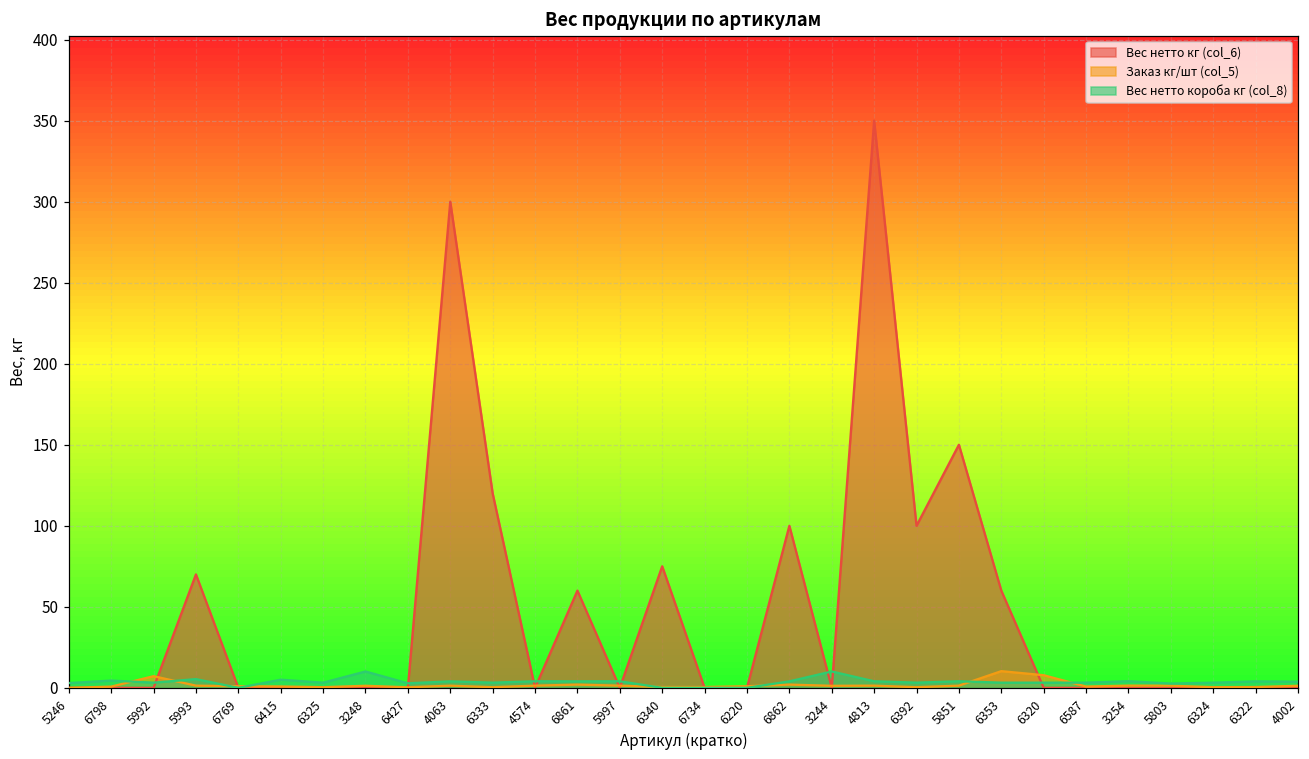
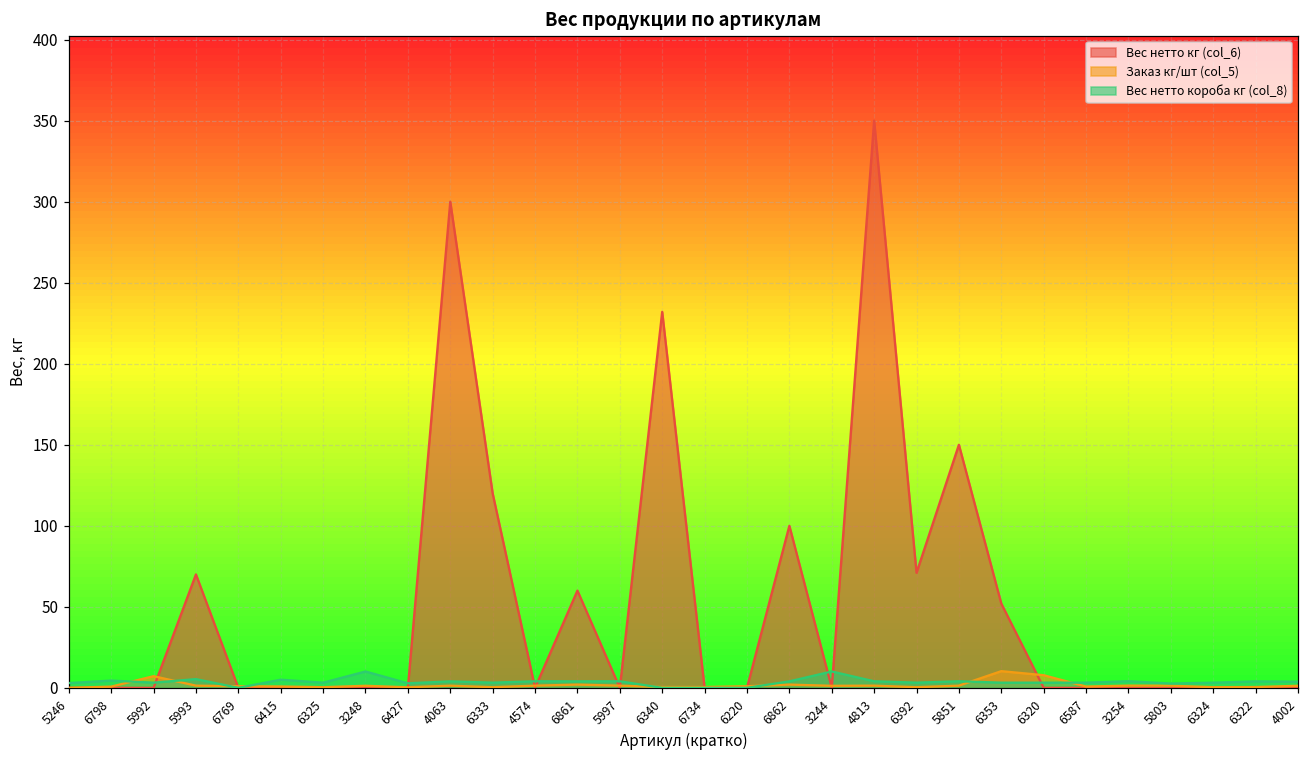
Вес нетто кг (col_6), 6340: 75 -> 232
Вес нетто кг (col_6), 6392: 100 -> 71
Вес нетто кг (col_6), 6353: 60 -> 52
